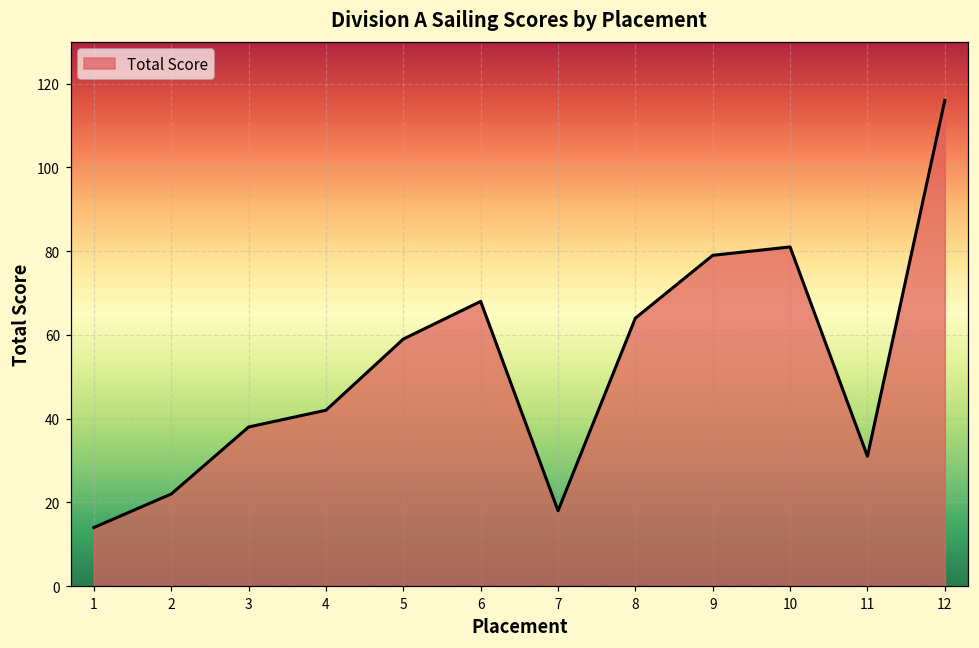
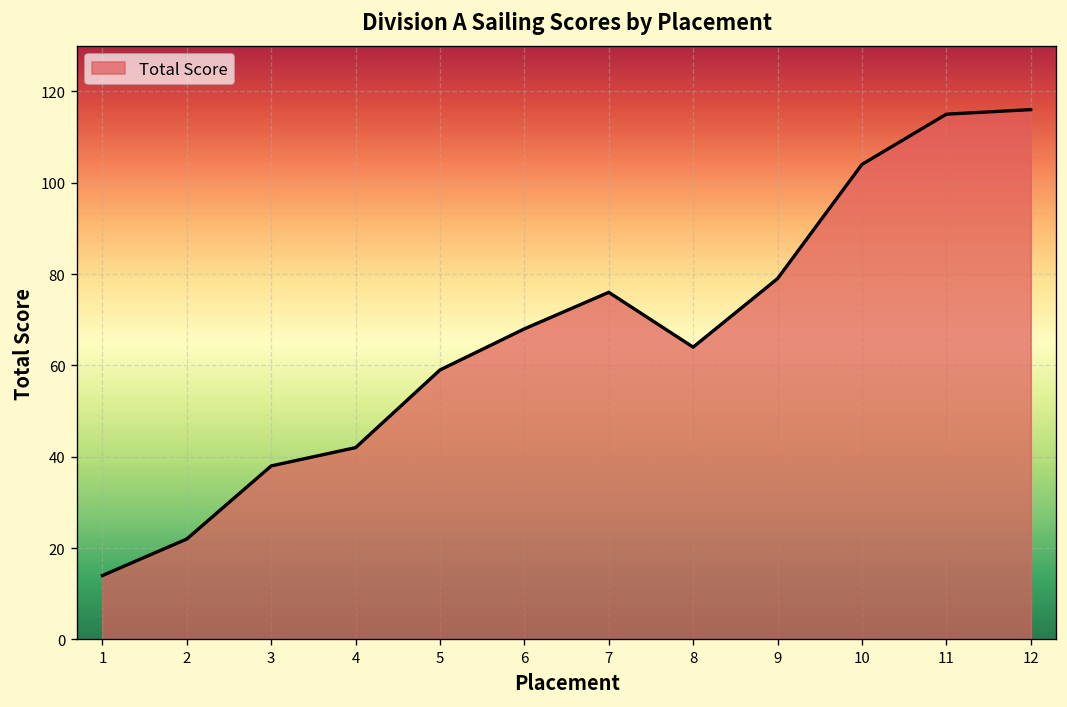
7: 18 -> 76
10: 81 -> 104
11: 31 -> 115
